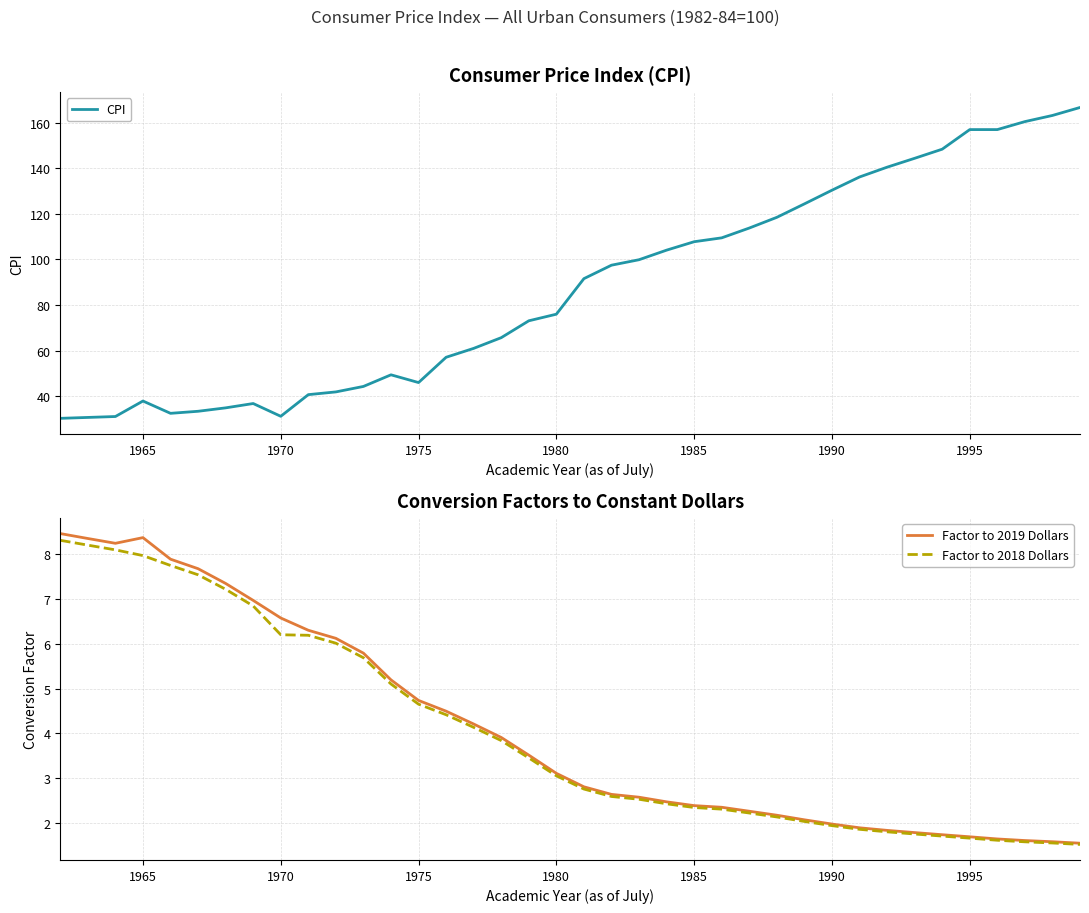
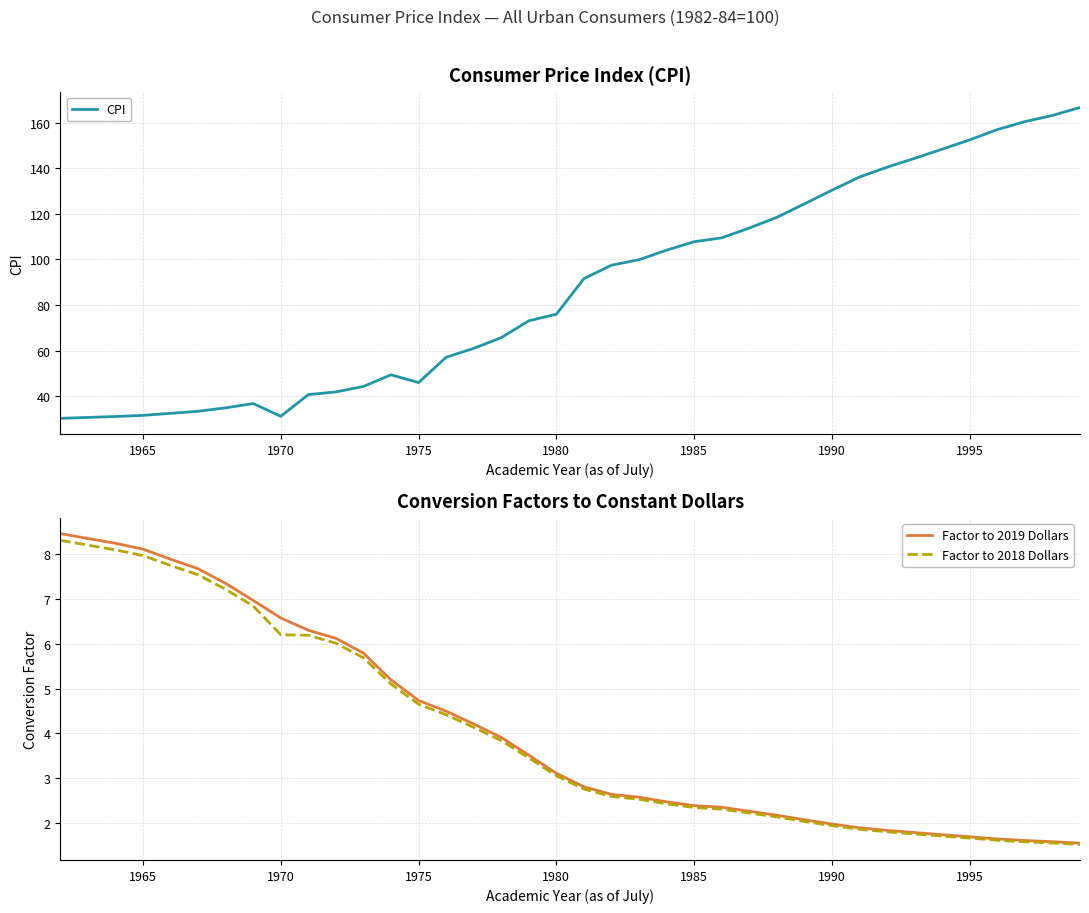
Consumer Price Index (CPI), 1965: 38 -> 32
Consumer Price Index (CPI), 1995: 157 -> 153
Conversion Factors to Constant Dollars, Factor to 2019 Dollars, 1965: 8.4 -> 8.1
